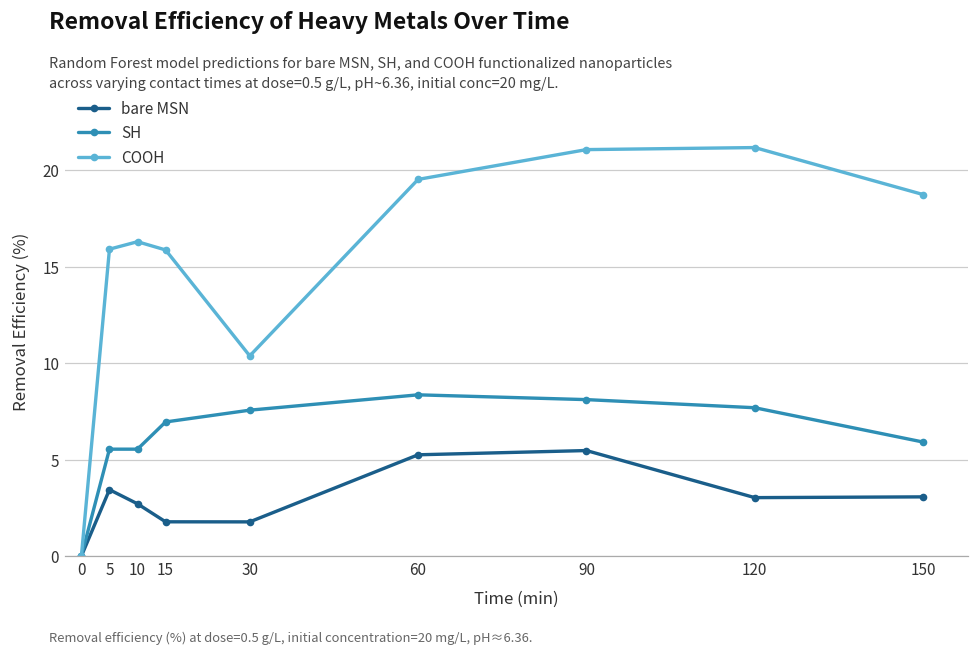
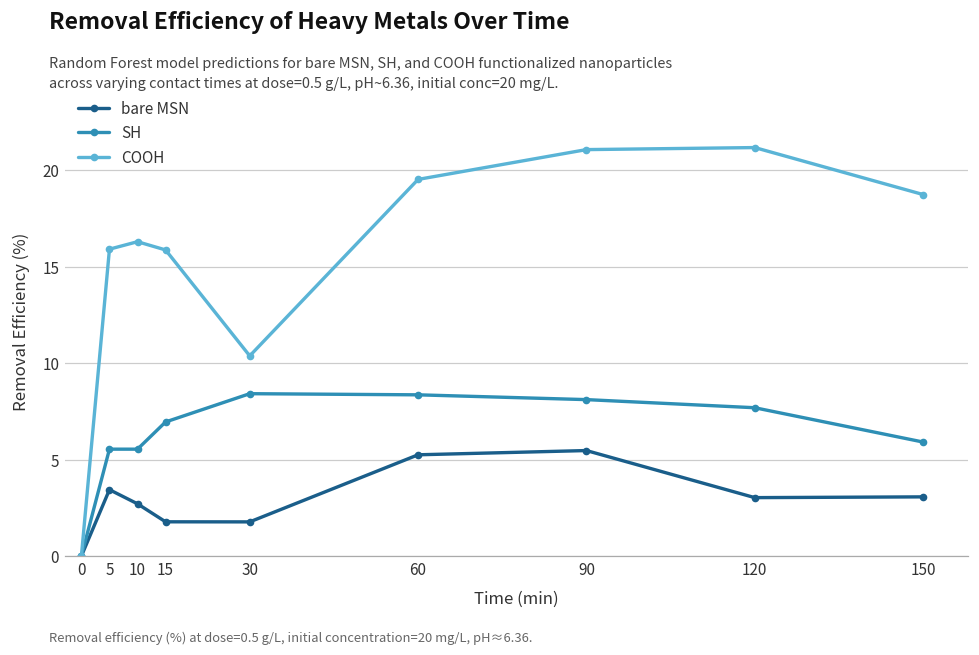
SH, 30: 7.6 -> 8.4
